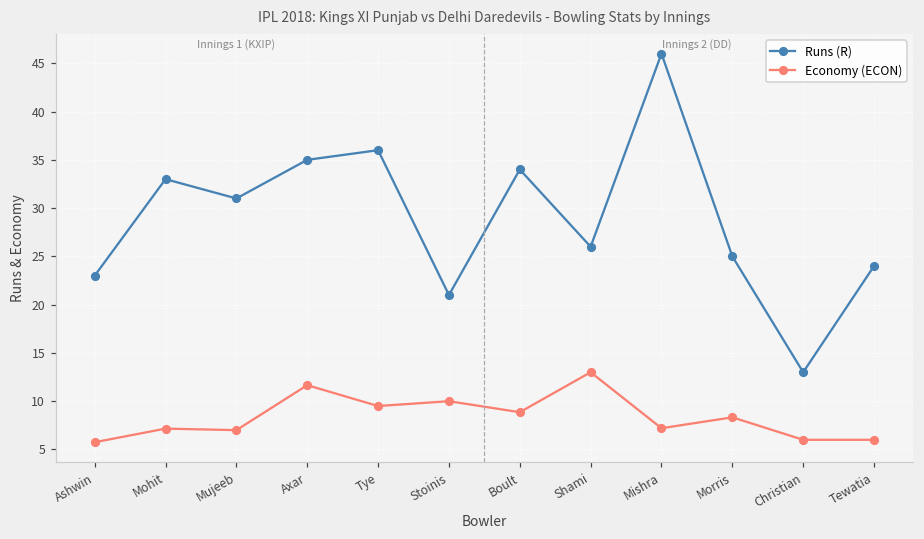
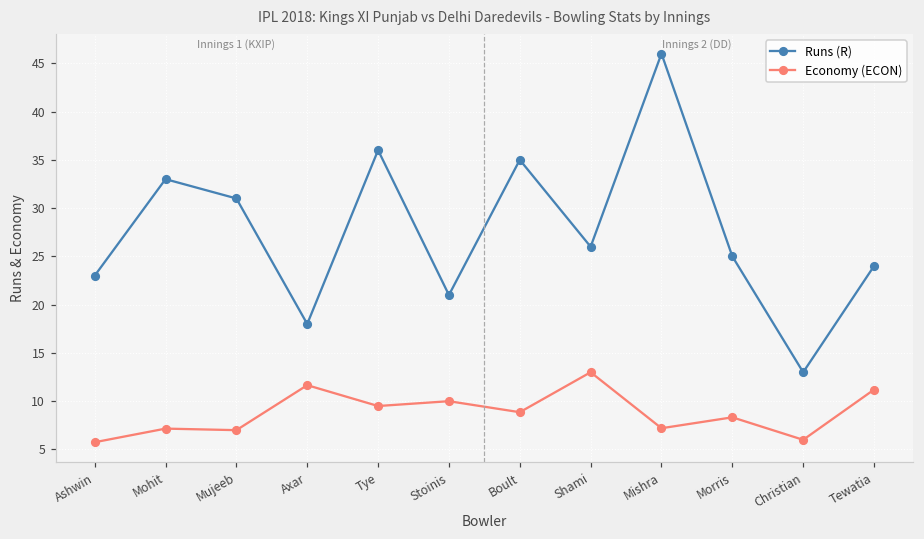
Runs (R), Axar: 35 -> 18
Runs (R), Boult: 34 -> 35
Economy (ECON), Tewatia: 6 -> 11
